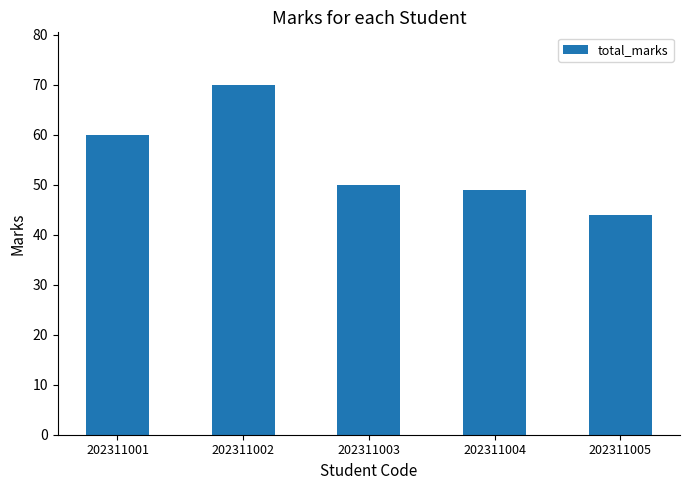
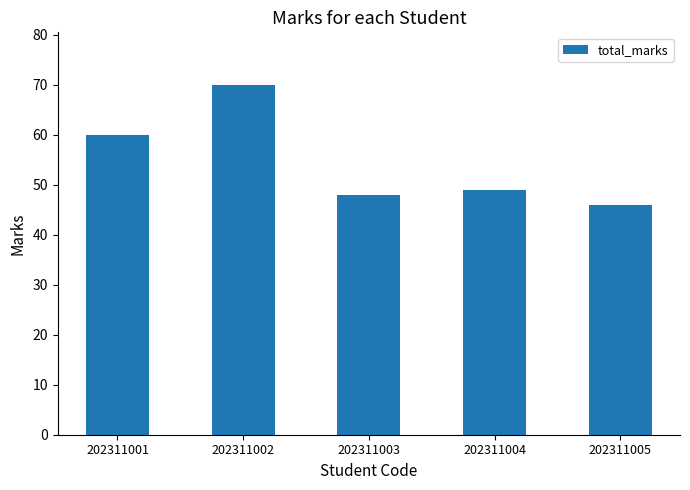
202311003: 50 -> 48
202311005: 44 -> 46
